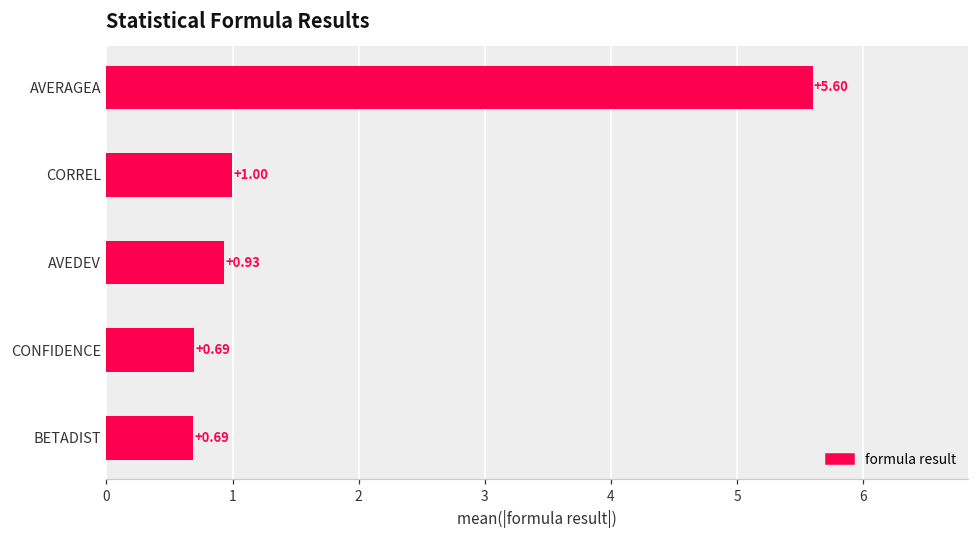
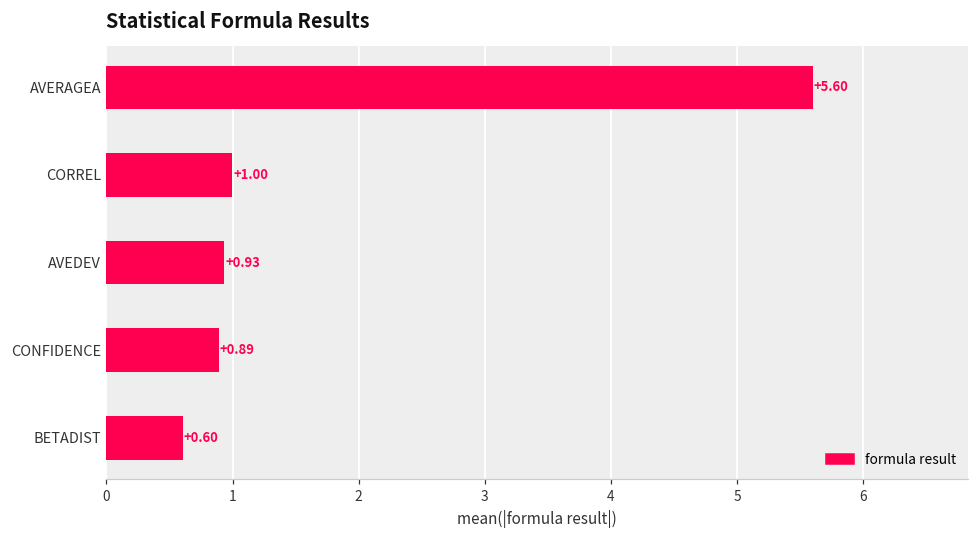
CONFIDENCE: +0.69 -> +0.89
BETADIST: +0.69 -> +0.60
